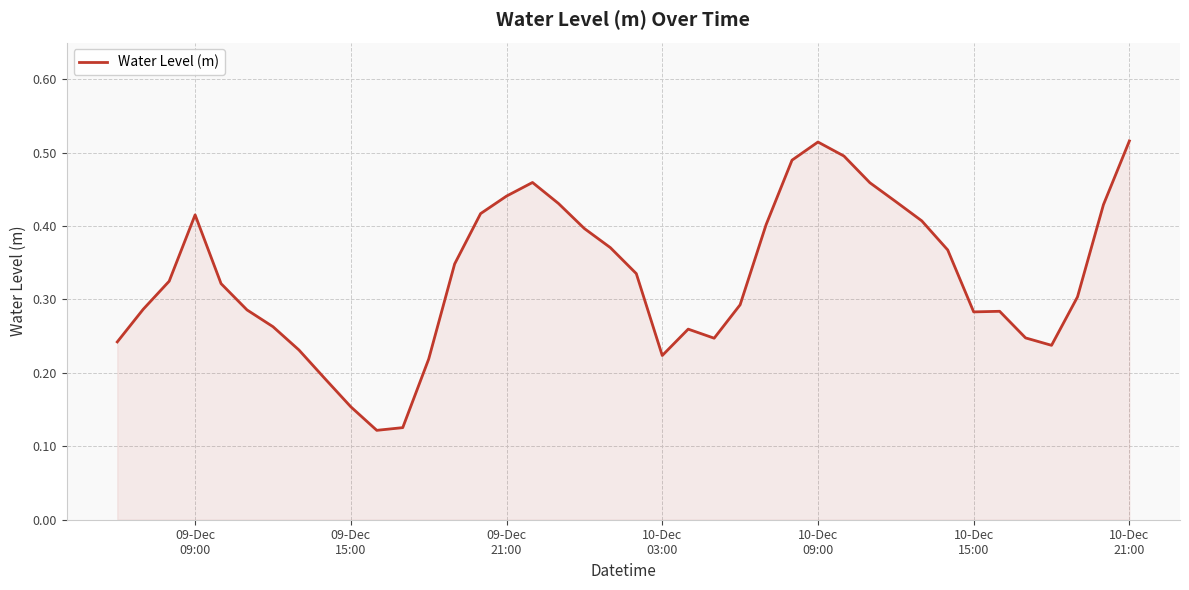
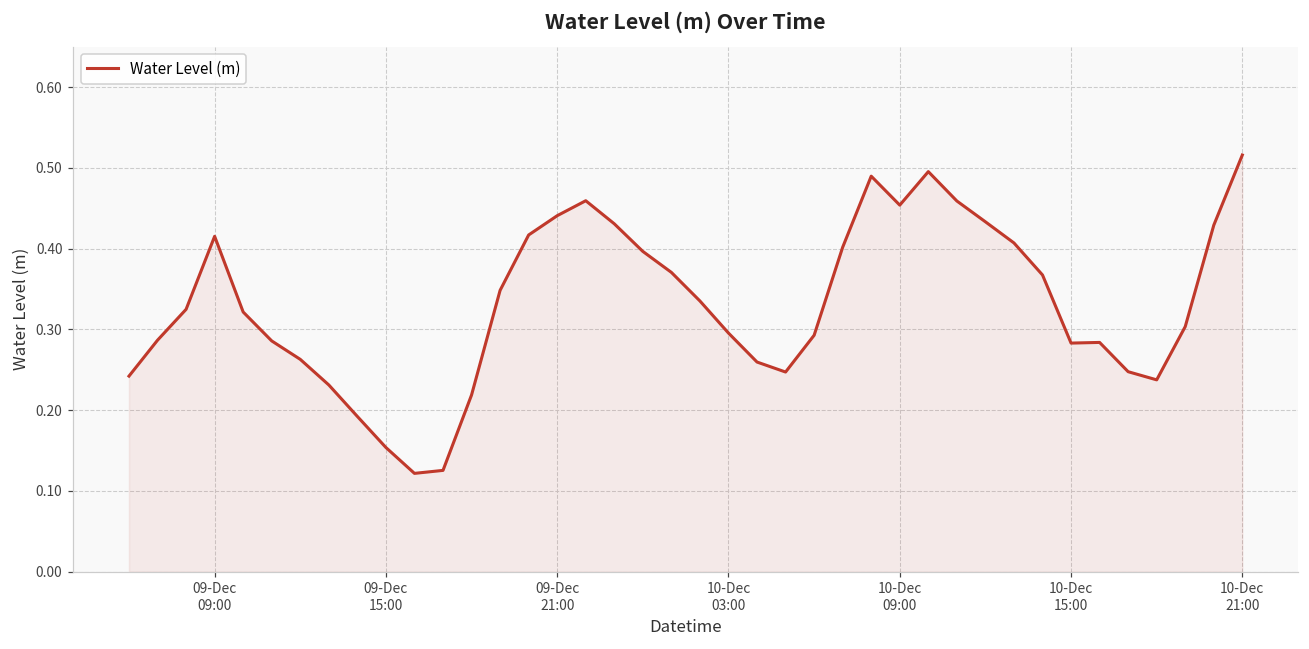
10-Dec 03:00: 0.22 -> 0.30
10-Dec 09:00: 0.51 -> 0.45
